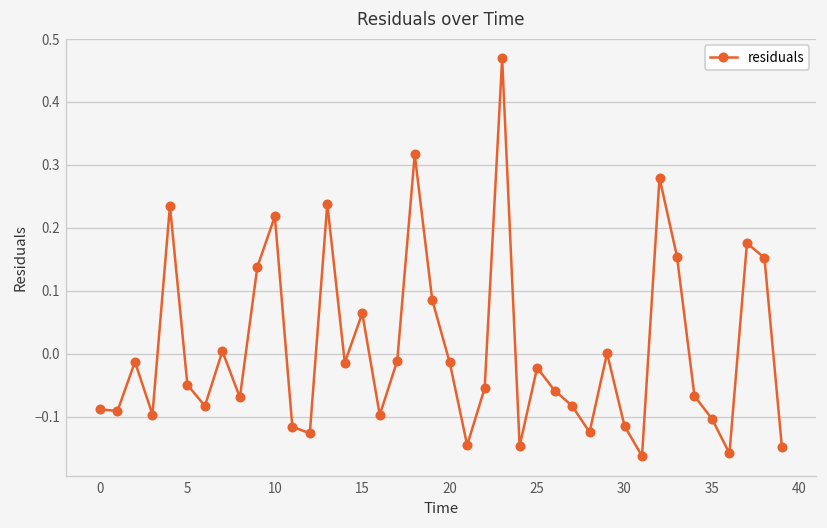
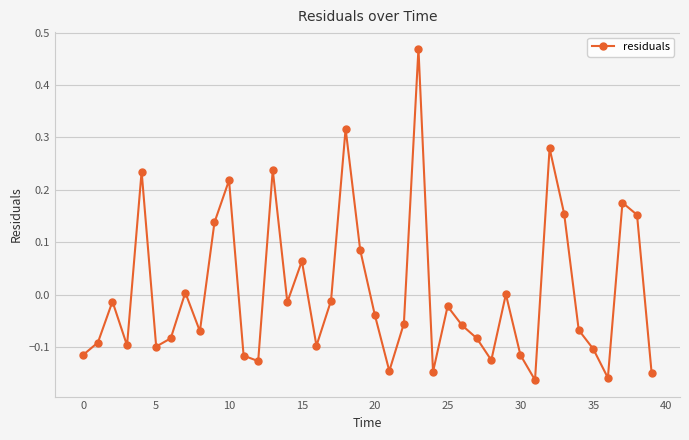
0: -0.09 -> -0.11
5: -0.05 -> -0.10
20: -0.01 -> -0.04
